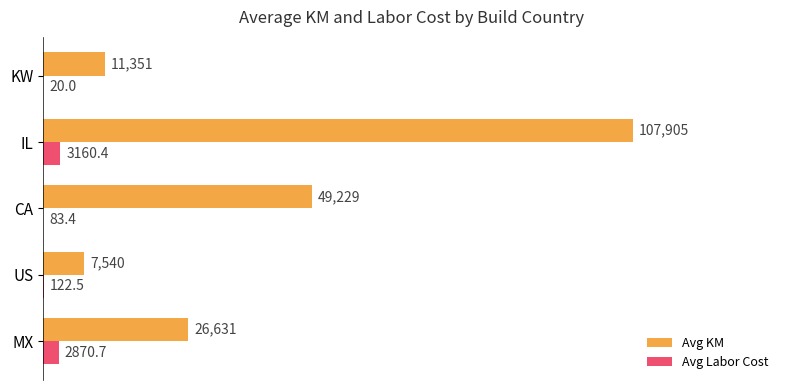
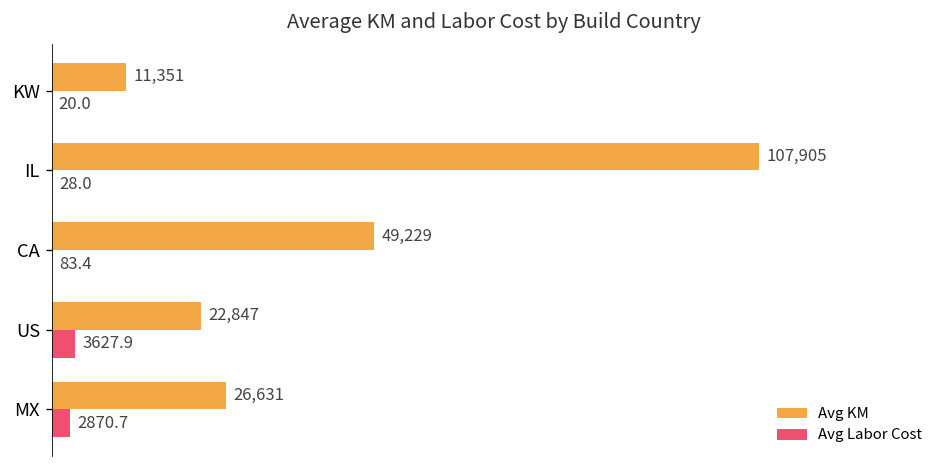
Avg Labor Cost, IL: 3160.4 -> 28.0
Avg KM, US: 7,540 -> 22,847
Avg Labor Cost, US: 122.5 -> 3627.9
